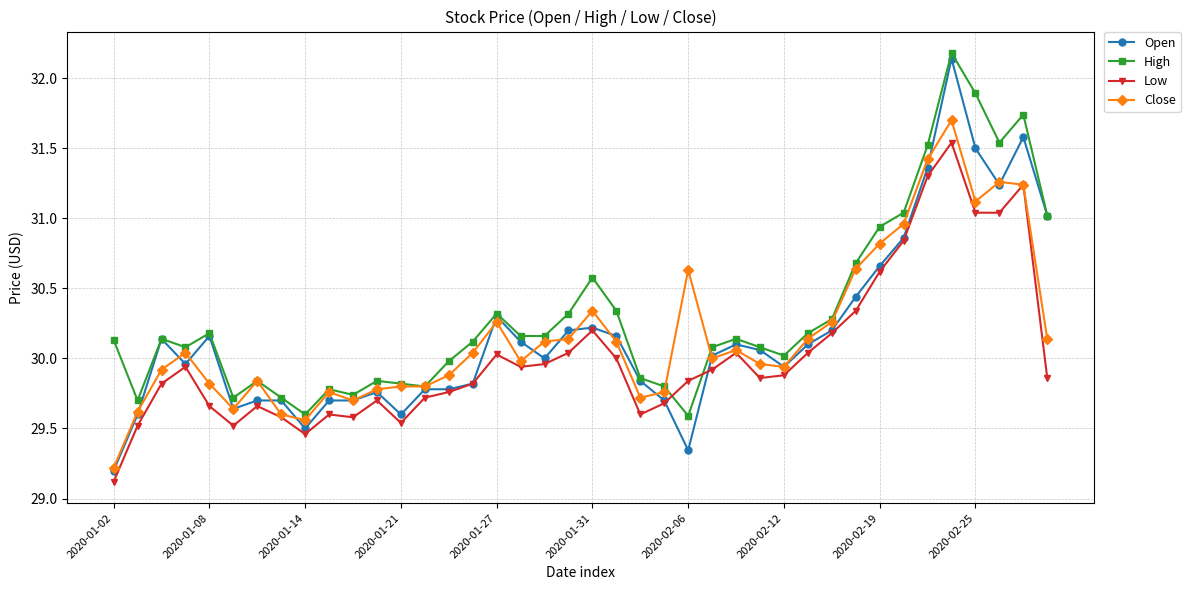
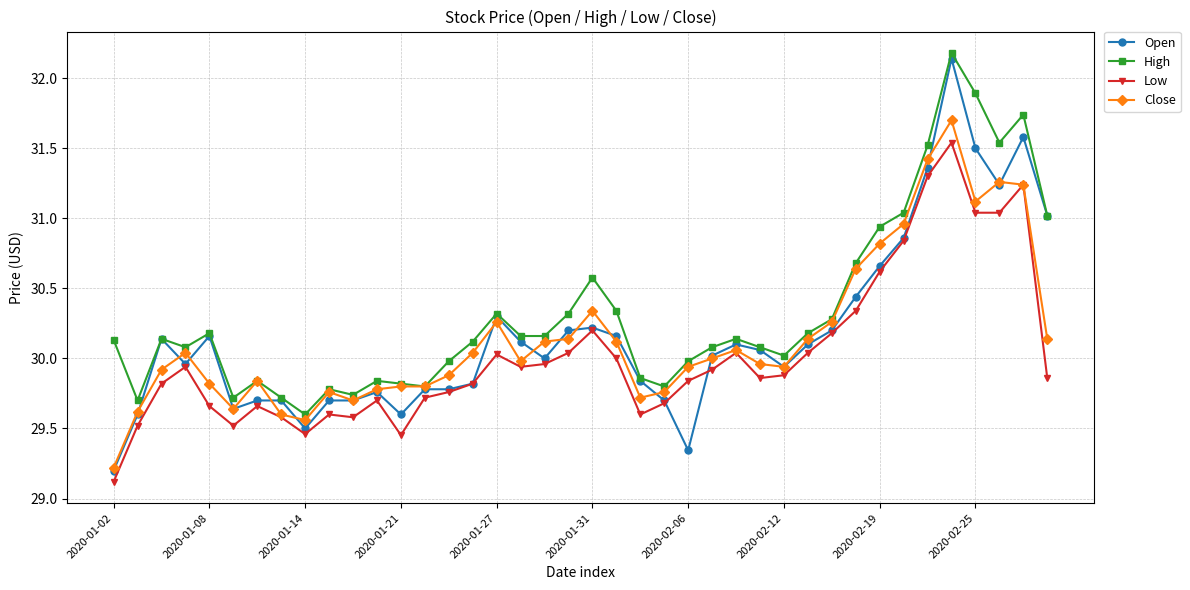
Low, 2020-01-21: 29.54 -> 29.45
High, 2020-02-06: 29.59 -> 29.98
Close, 2020-02-06: 30.63 -> 29.94
